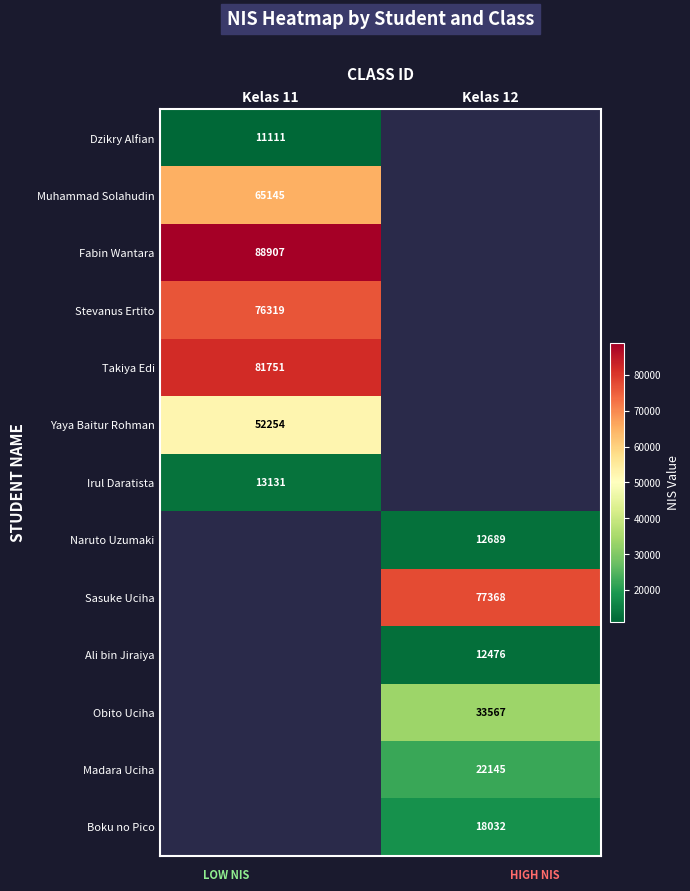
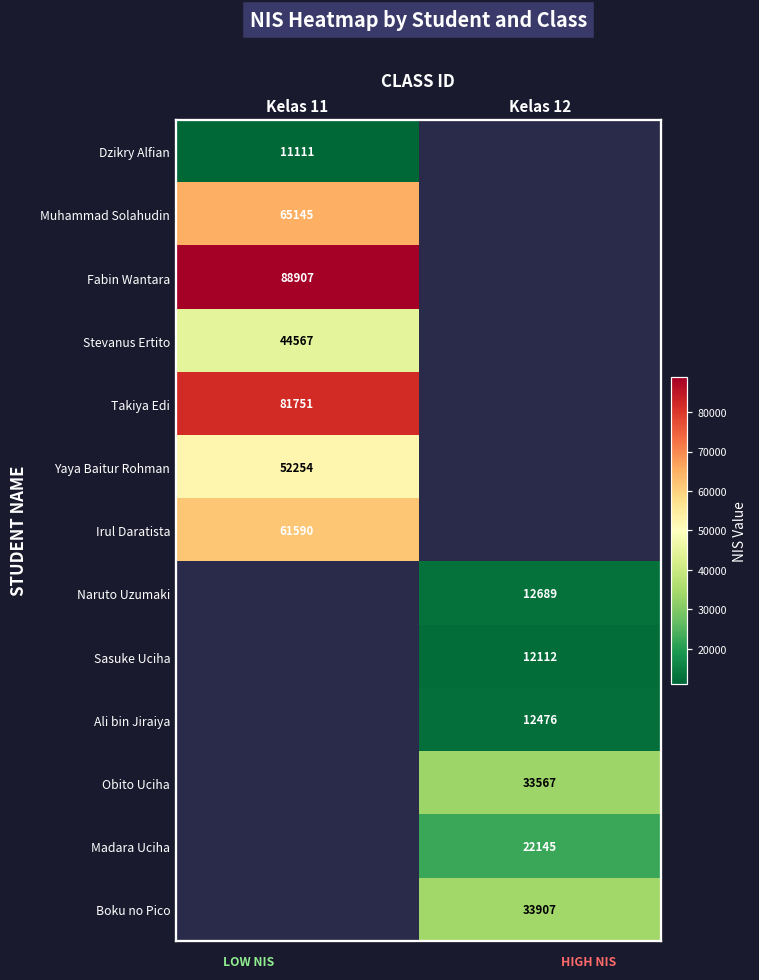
Stevanus Ertito, Kelas 11: 76319 -> 44567
Irul Daratista, Kelas 11: 13131 -> 61590
Sasuke Uciha, Kelas 12: 77368 -> 12112
Boku no Pico, Kelas 12: 18032 -> 33907
